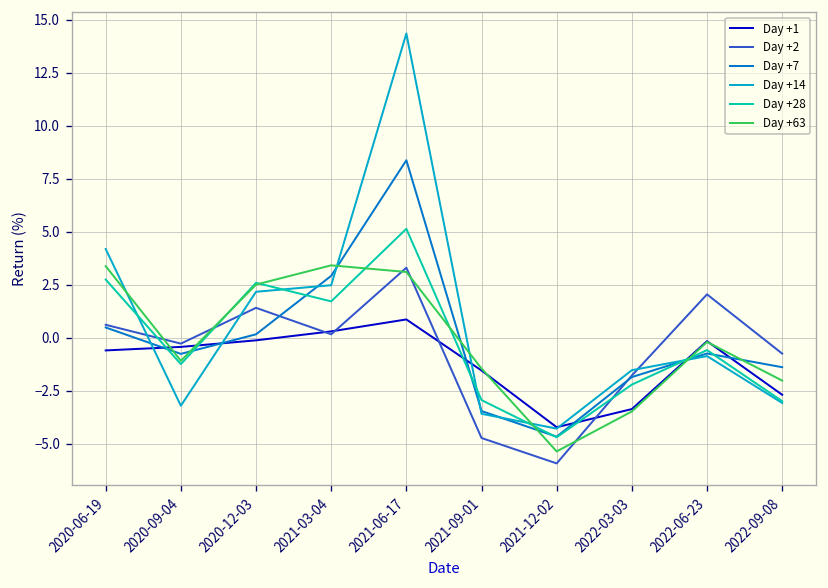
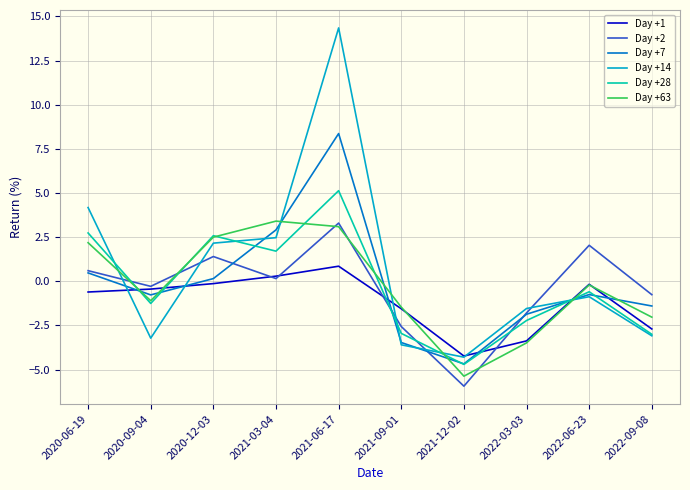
Day +63, 2020-06-19: 3.4 -> 2.2
Day +2, 2021-09-01: -4.7 -> -2.6
